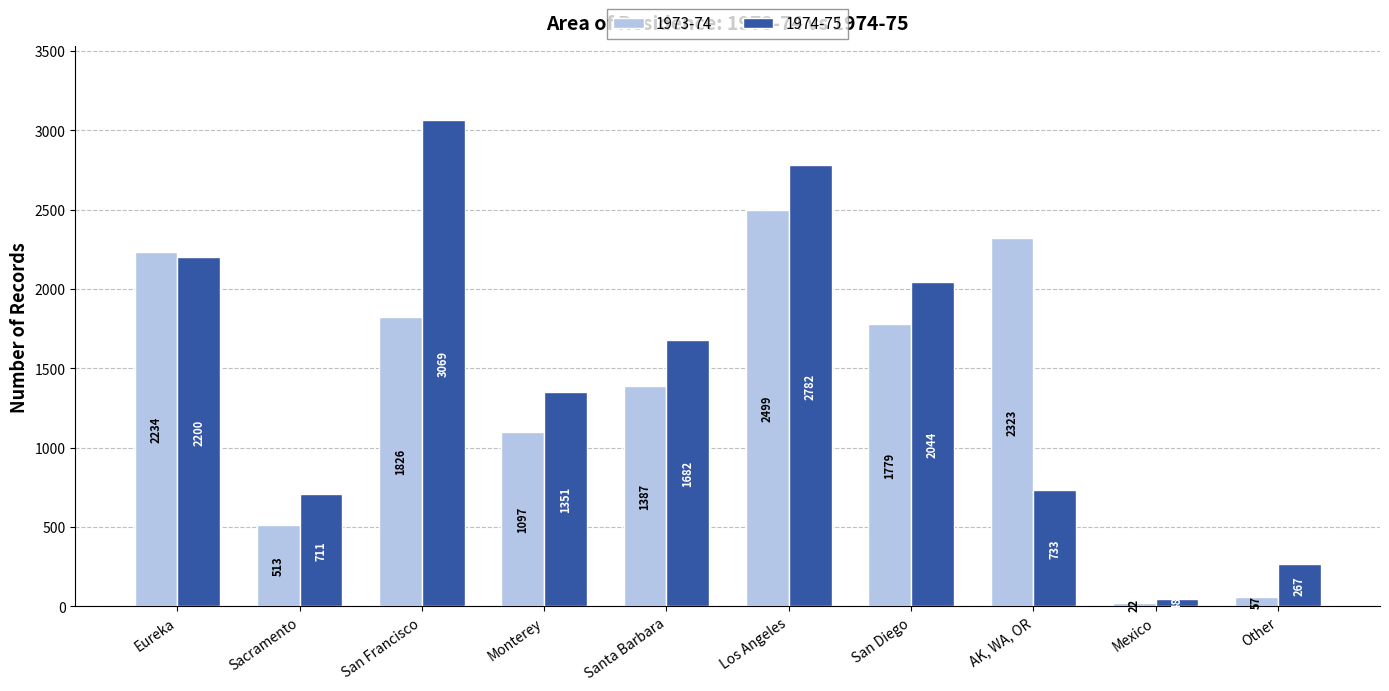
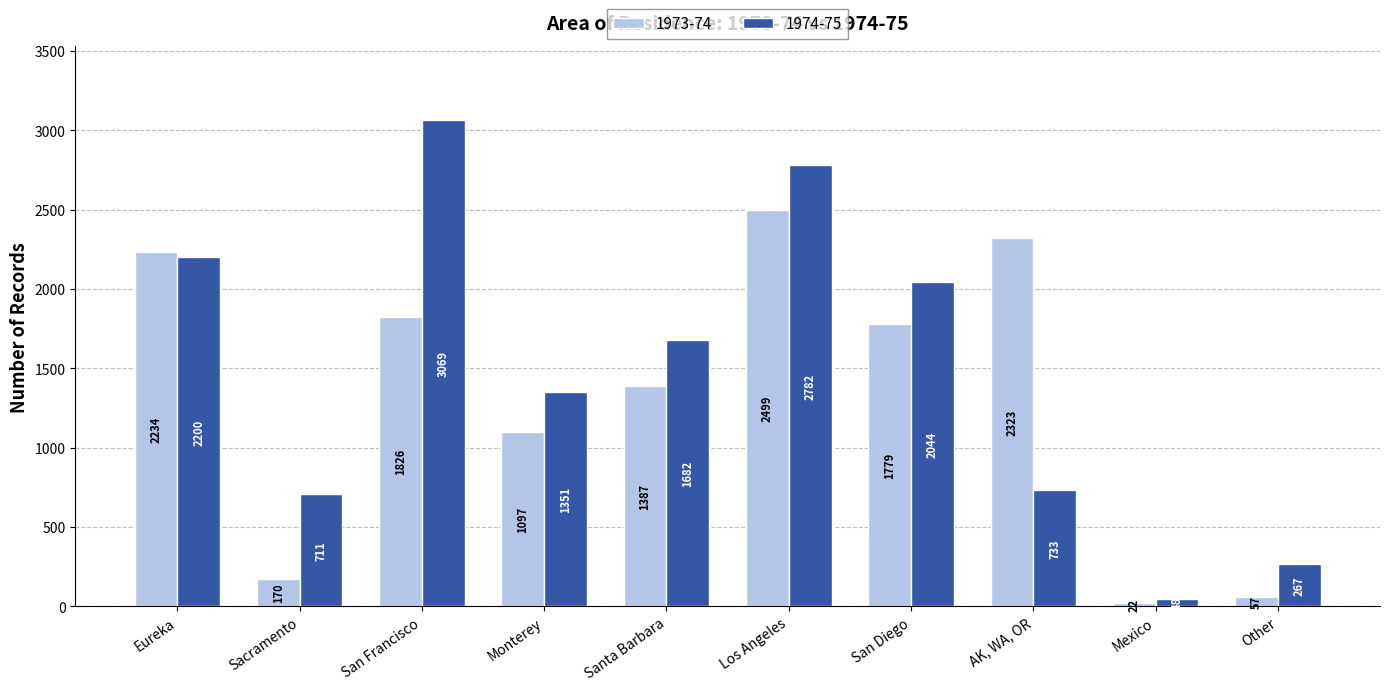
1973-74, Sacramento: 513 -> 170
